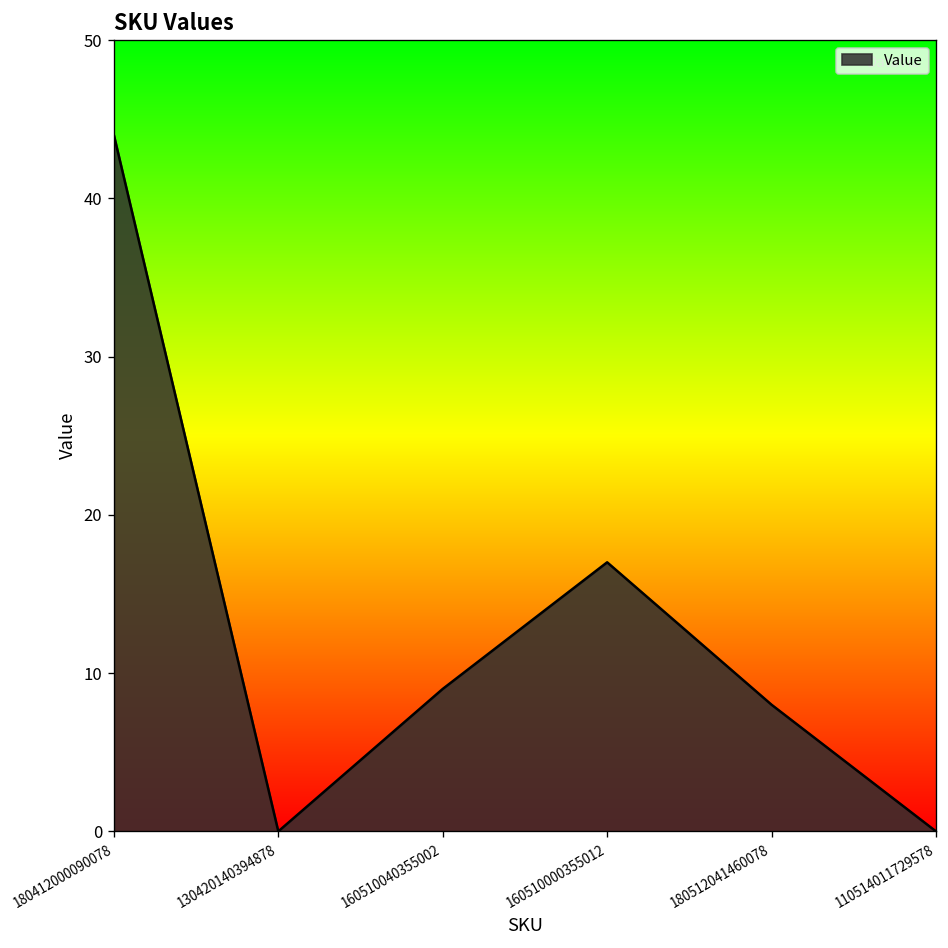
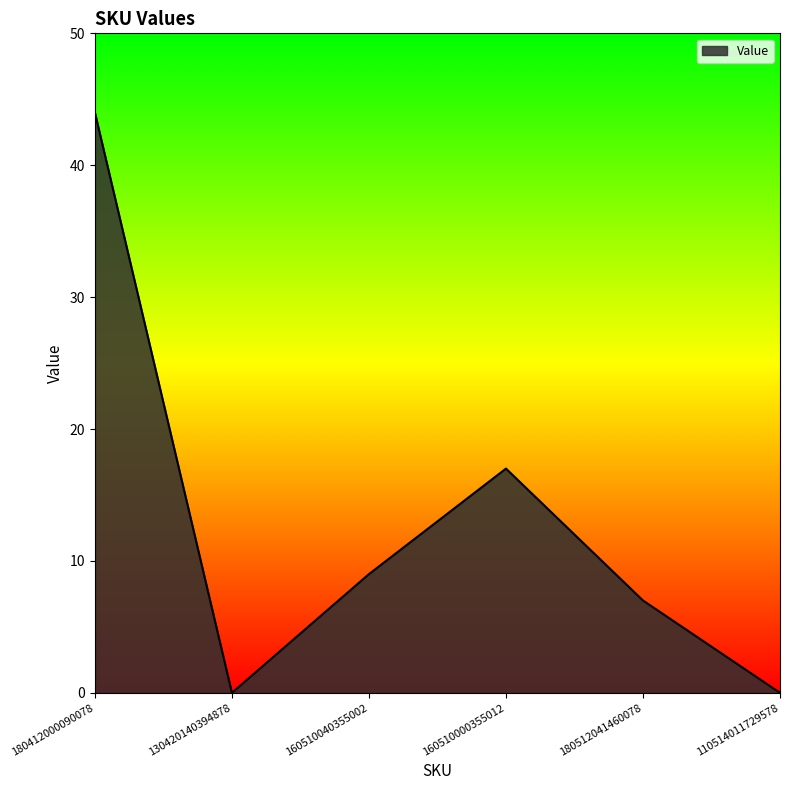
180512041460078: 8 -> 7
